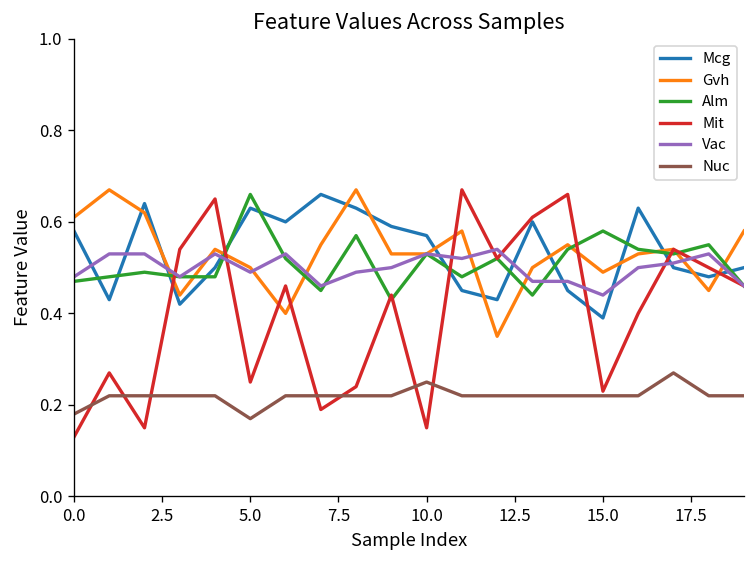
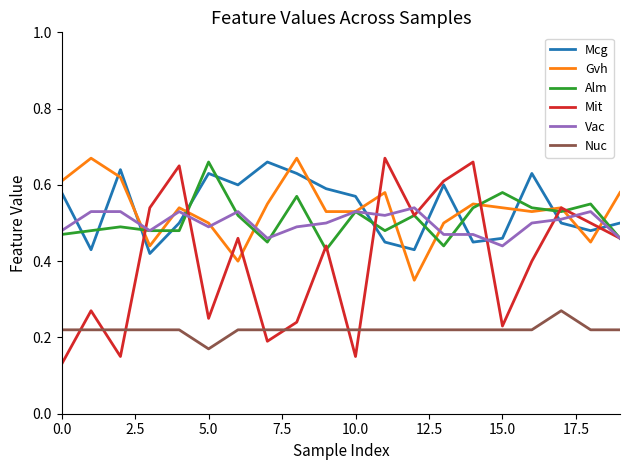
Nuc, 0.0: 0.18 -> 0.22
Nuc, 10.0: 0.25 -> 0.22
Mcg, 15.0: 0.39 -> 0.46
Gvh, 15.0: 0.49 -> 0.54
